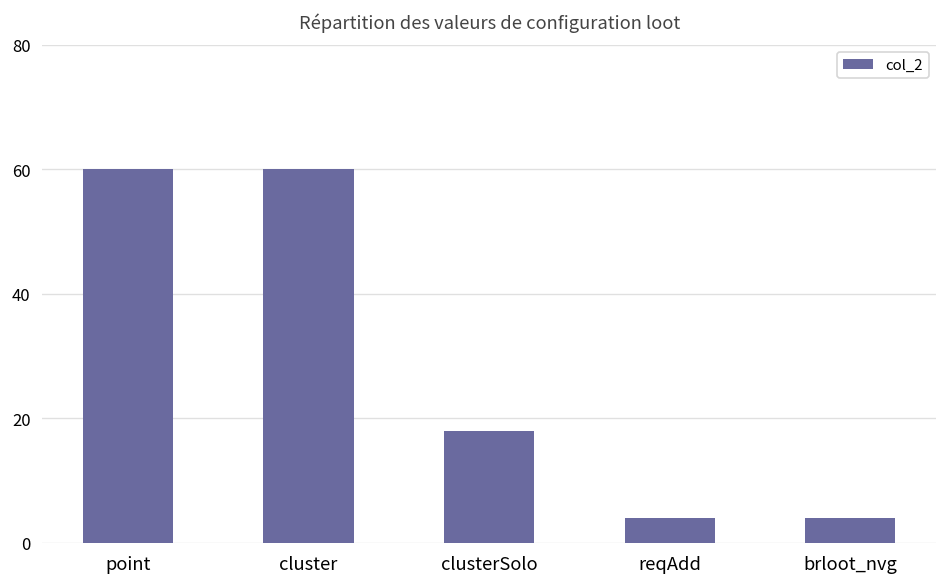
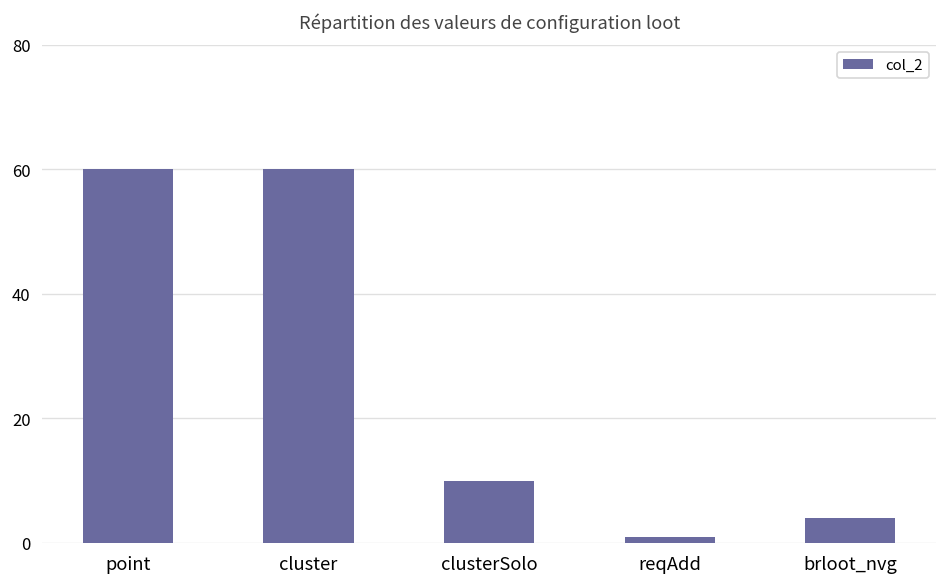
clusterSolo: 18 -> 10
reqAdd: 4 -> 1
